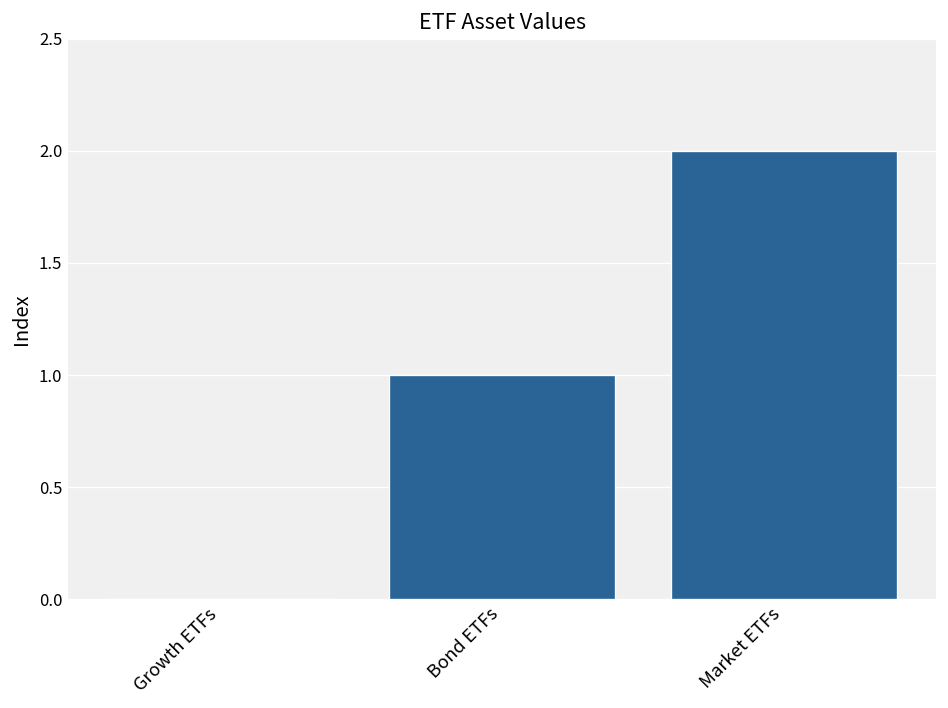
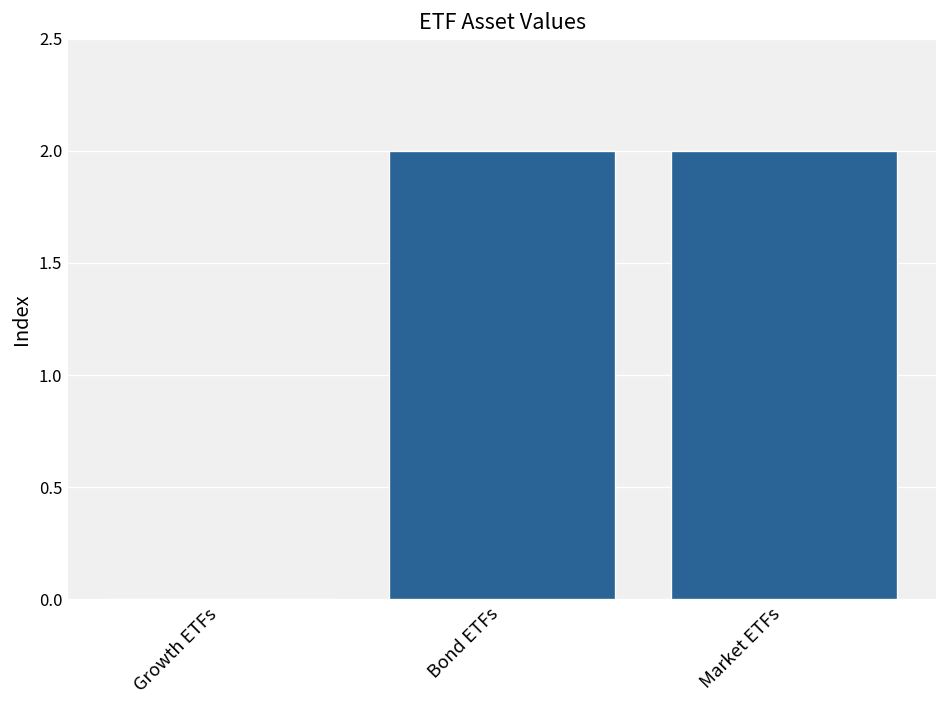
Bond ETFs: 1 -> 2
